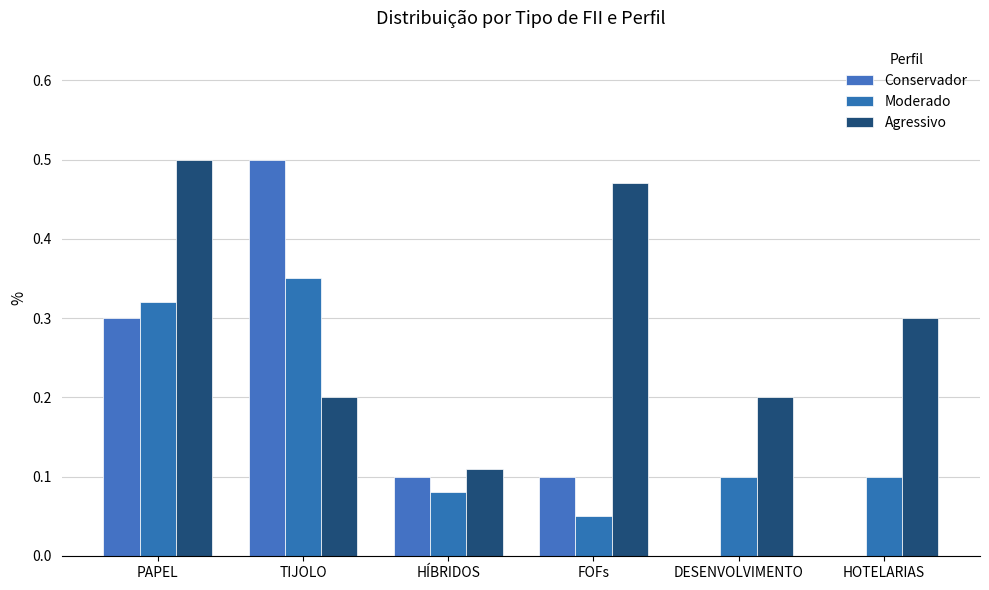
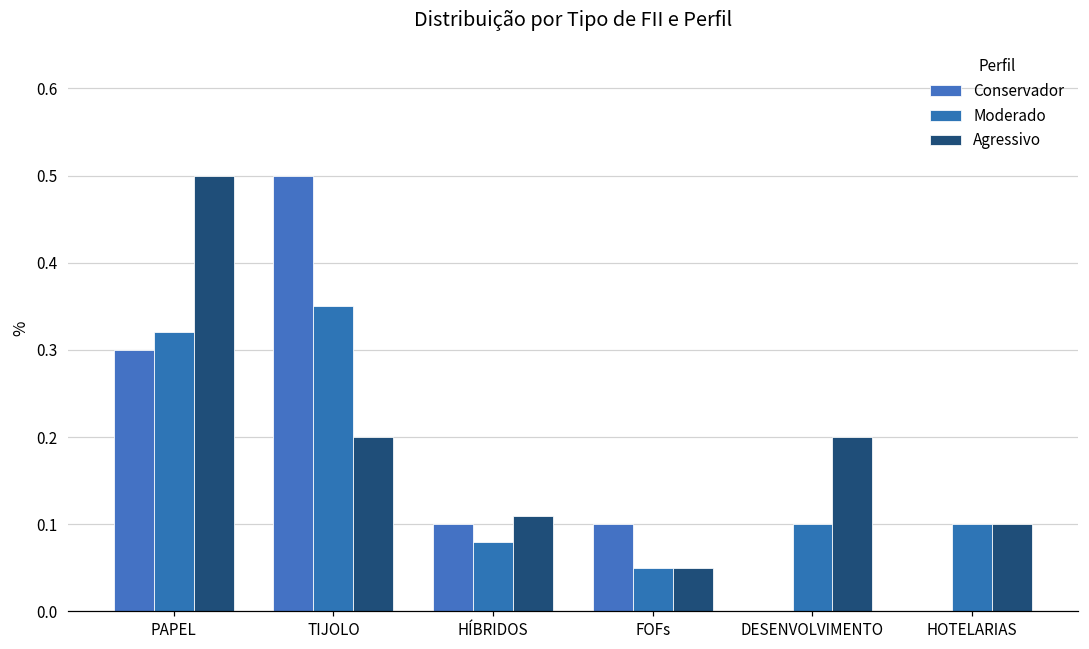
Agressivo, FOFs: 0.47 -> 0.05
Agressivo, HOTELARIAS: 0.3 -> 0.1
